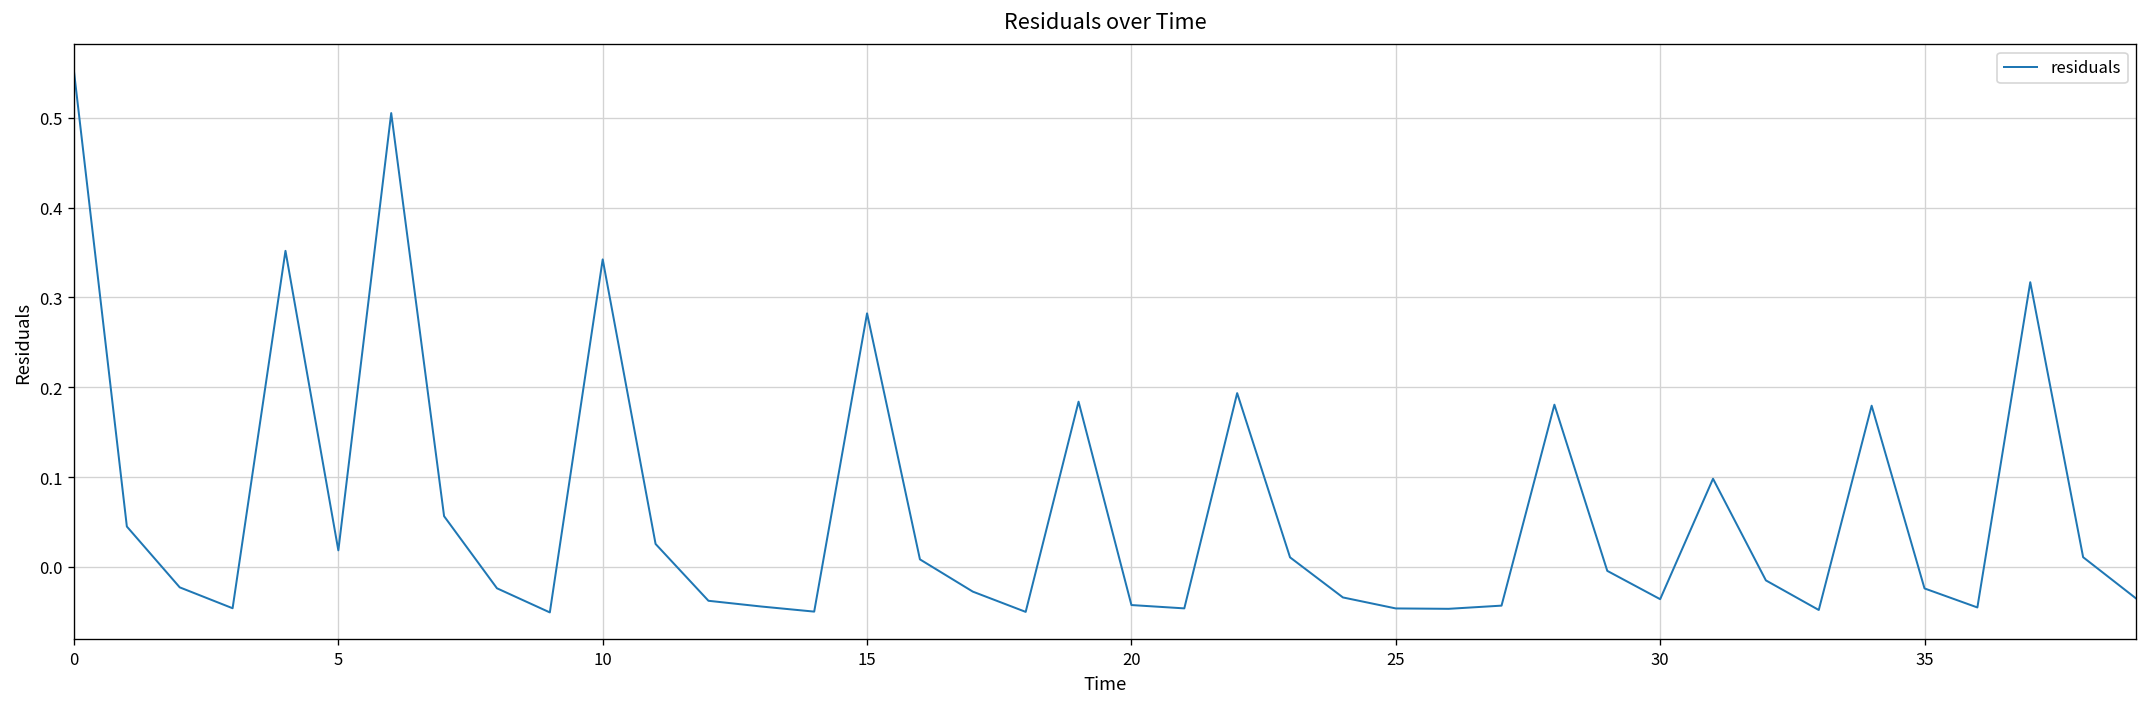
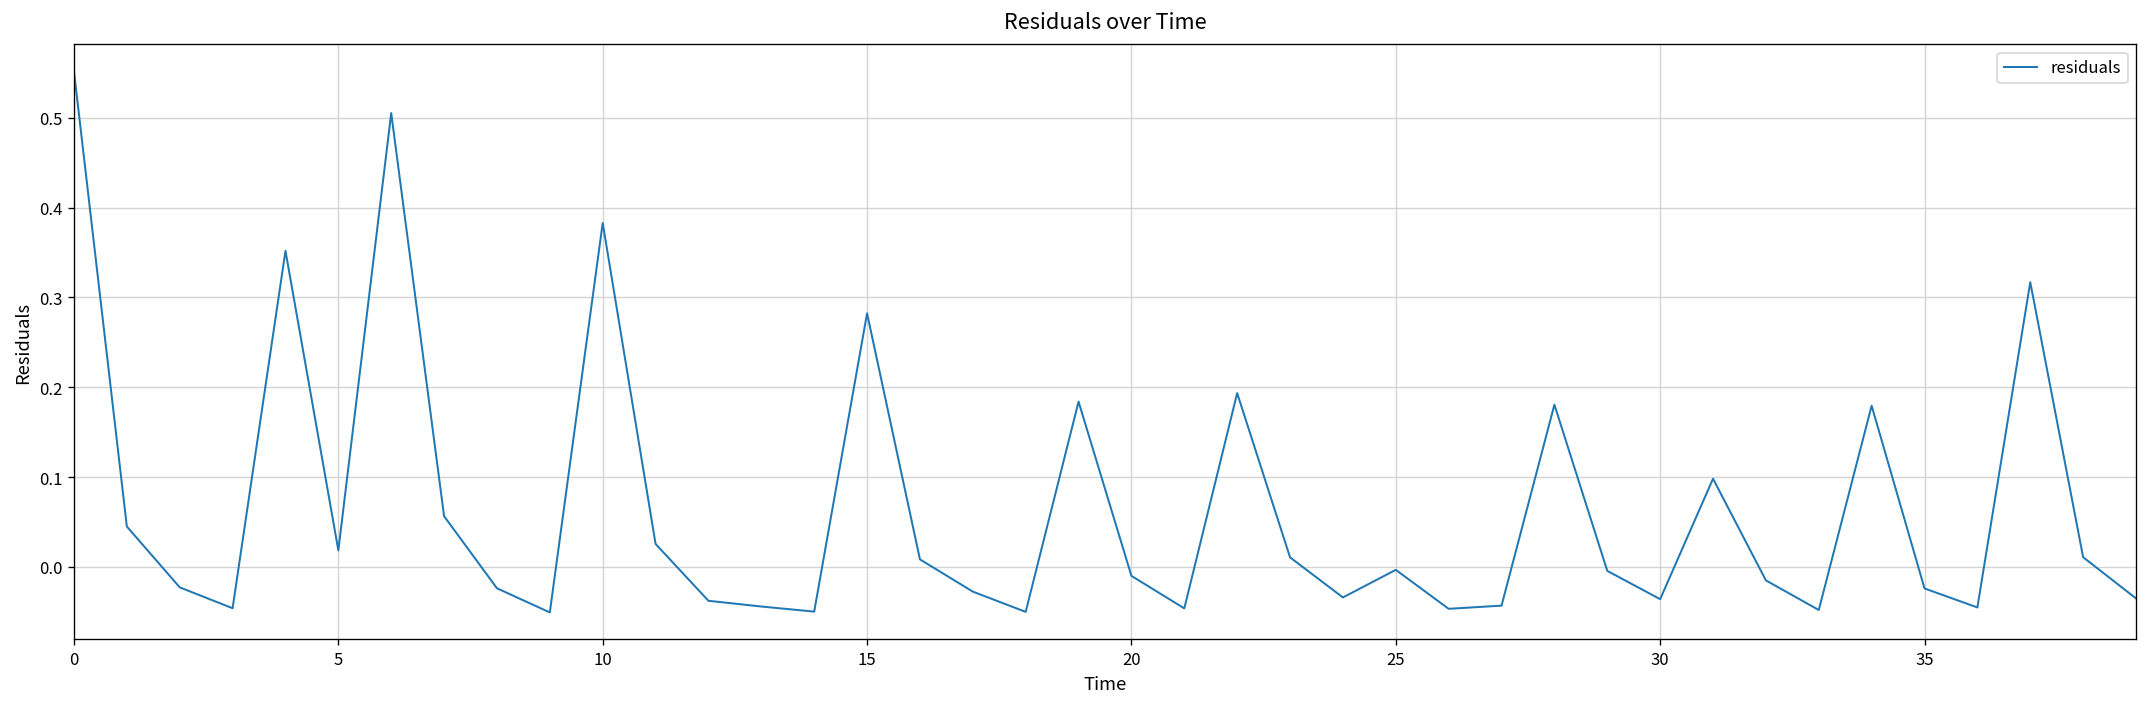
10: 0.34 -> 0.38
20: -0.04 -> -0.01
25: -0.05 -> 0.00
